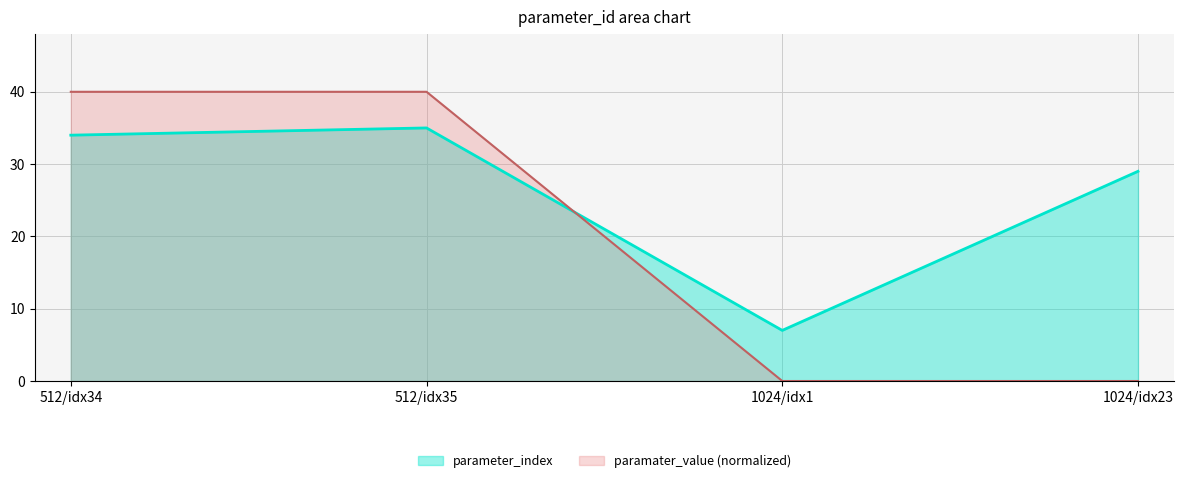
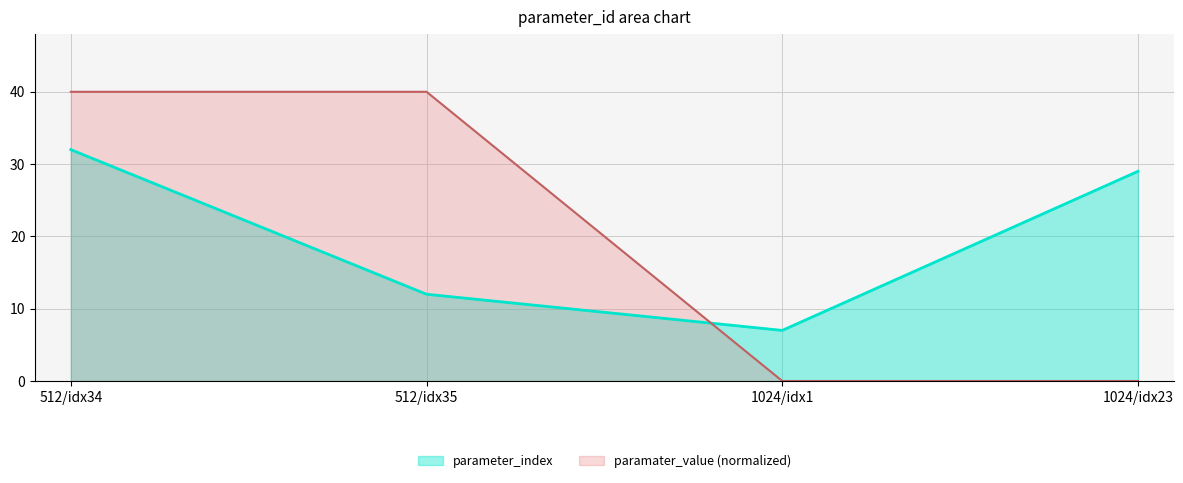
parameter_index, 512/idx34: 34 -> 32
parameter_index, 512/idx35: 35 -> 12
